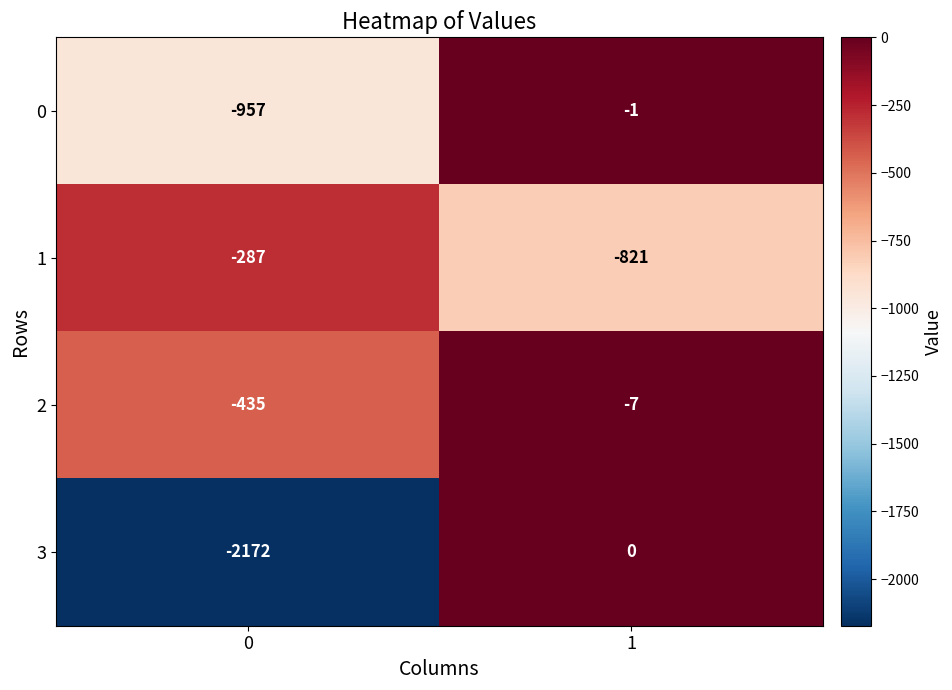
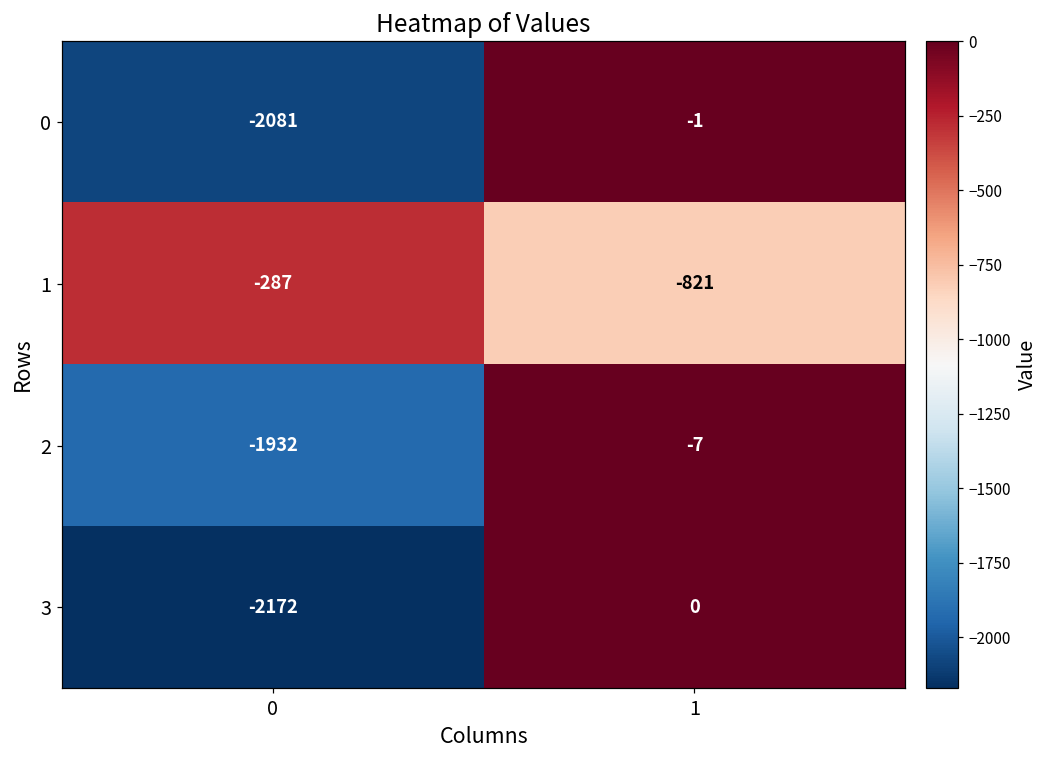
0, 0: -957 -> -2081
2, 0: -435 -> -1932
